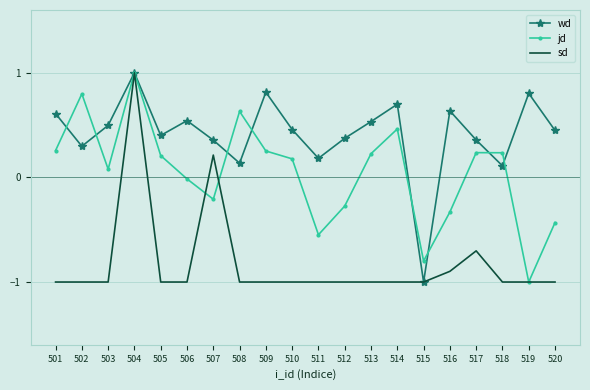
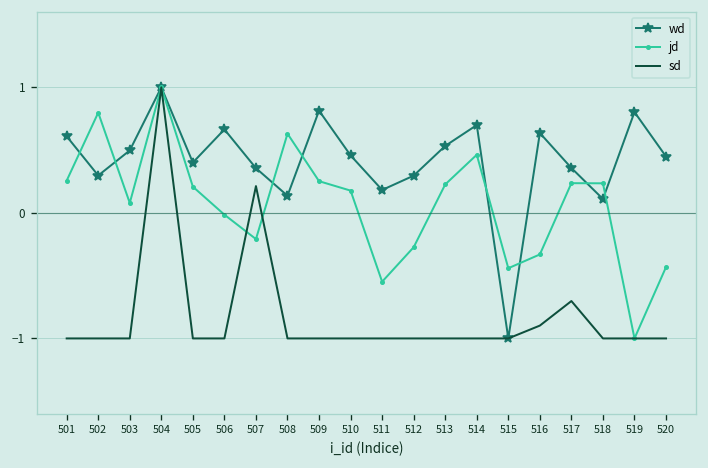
wd, 506: 0.54 -> 0.66
wd, 512: 0.37 -> 0.30
jd, 515: -0.80 -> -0.44
